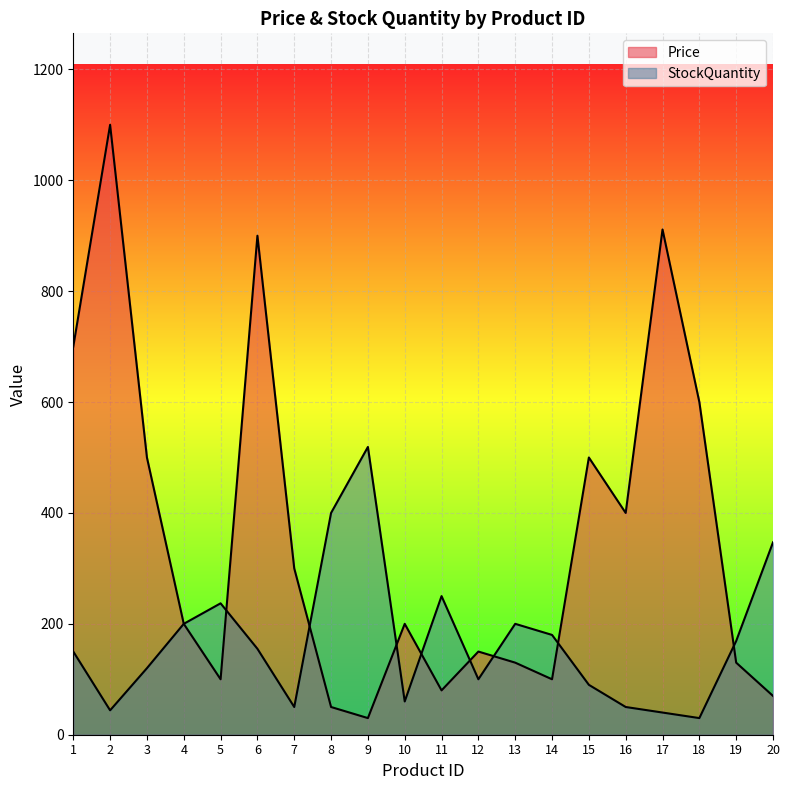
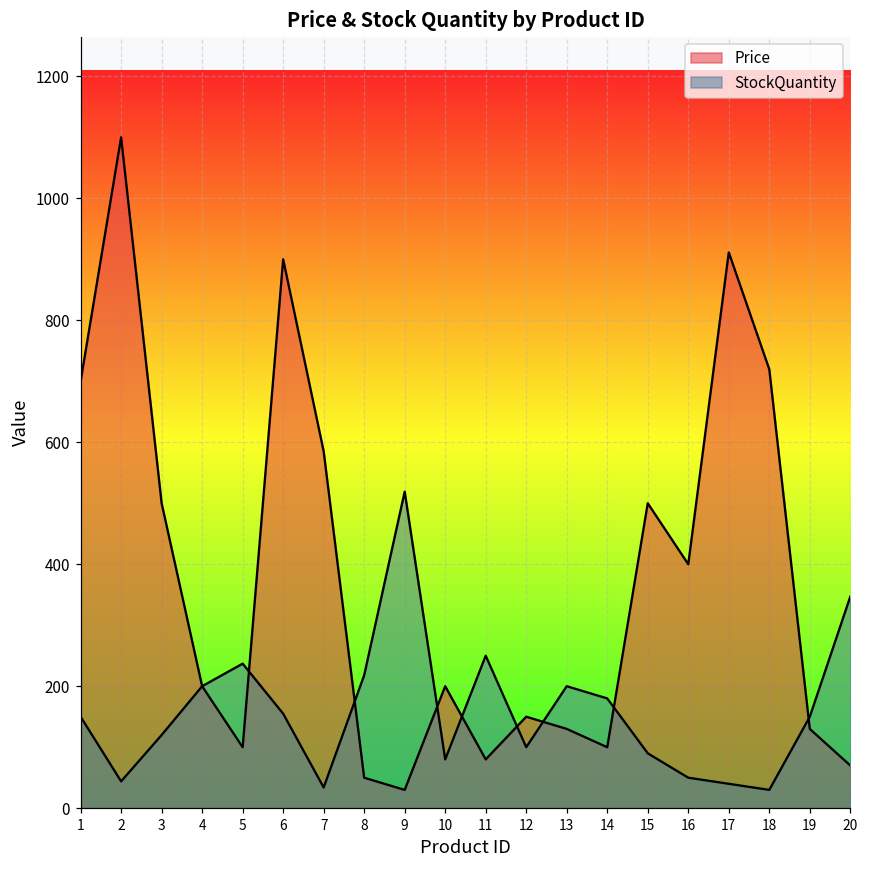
Price, 7: 300 -> 590
StockQuantity, 7: 50 -> 30
StockQuantity, 8: 400 -> 220
StockQuantity, 10: 60 -> 80
Price, 18: 600 -> 720
StockQuantity, 19: 170 -> 150
